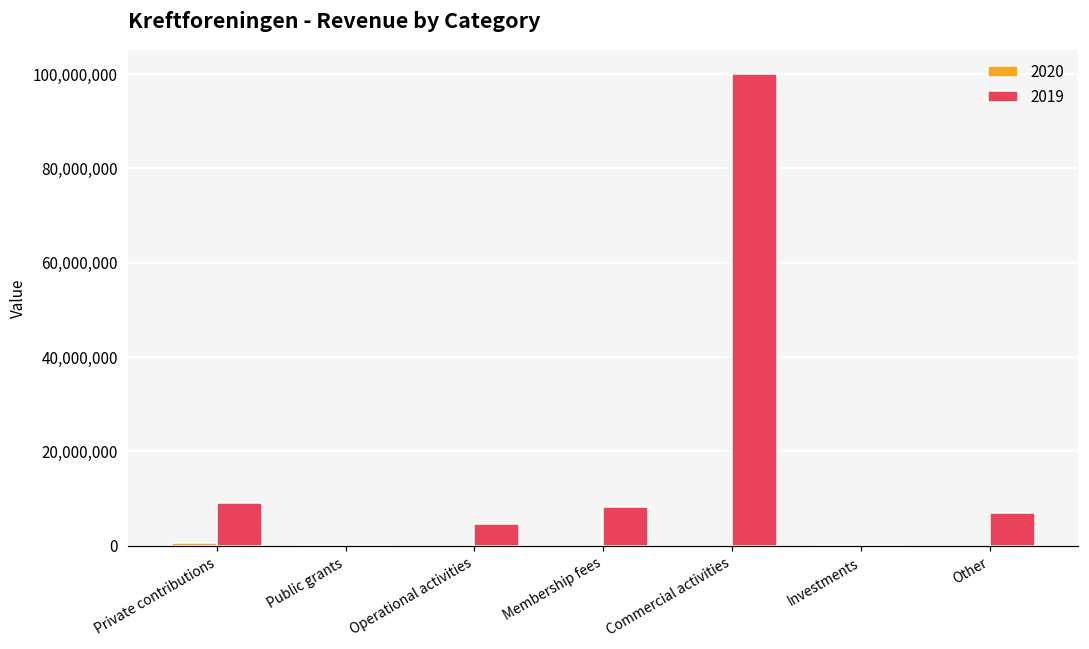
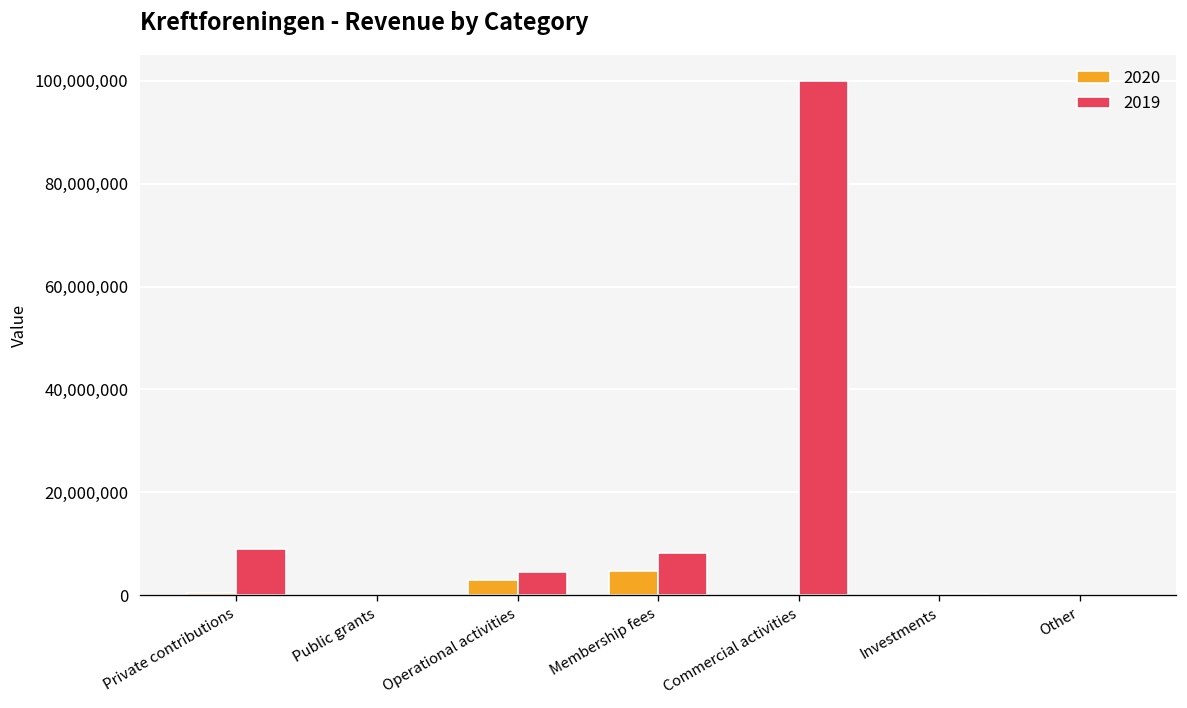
2020, Operational activities: 0 -> 3,000,000
2020, Membership fees: 0 -> 5,000,000
2019, Other: 7,000,000 -> 0
